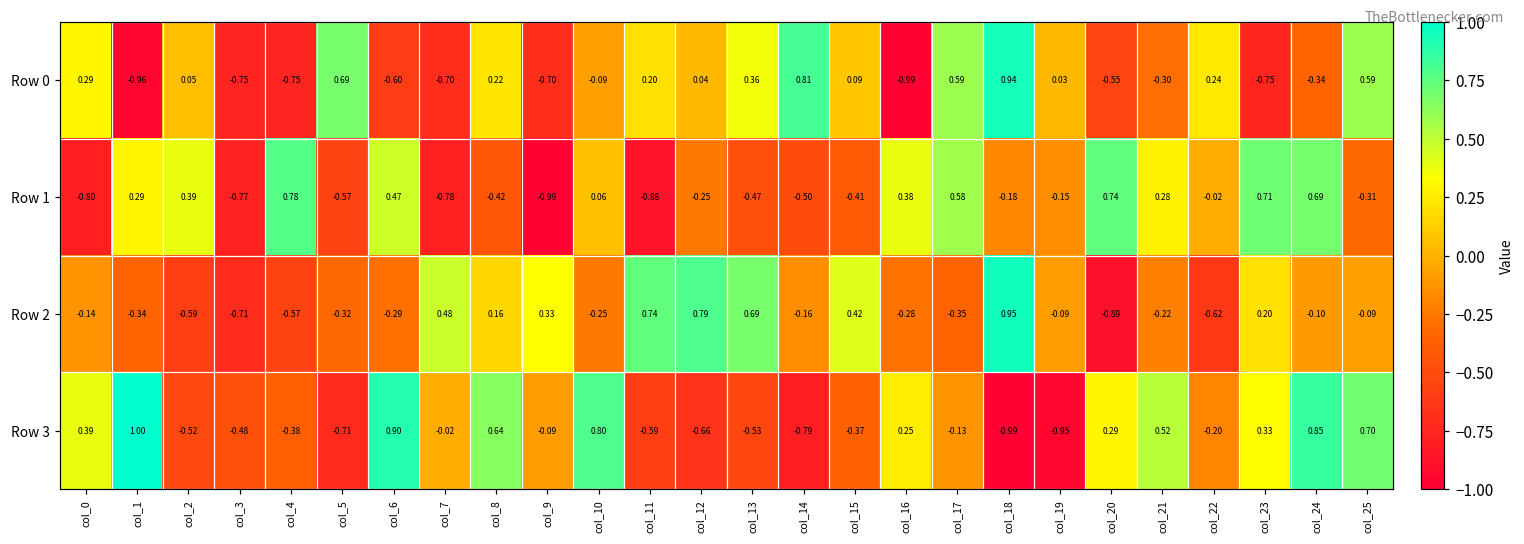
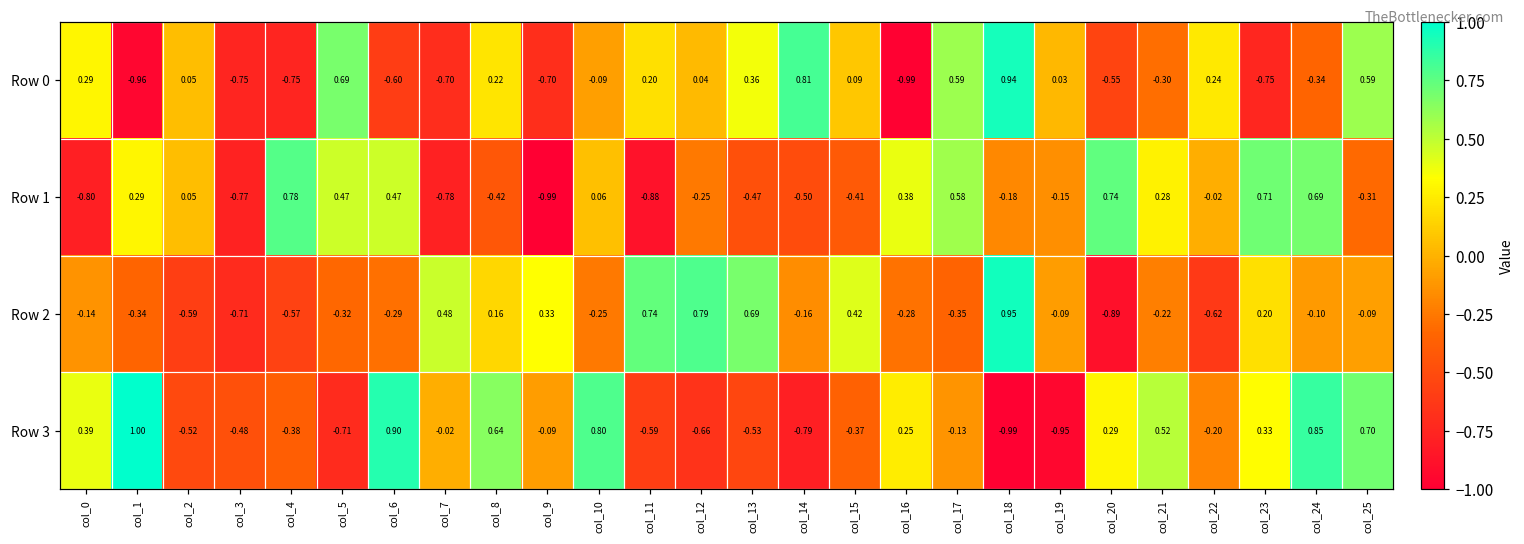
Row 1, col_2: 0.39 -> 0.05
Row 1, col_5: -0.57 -> 0.47
